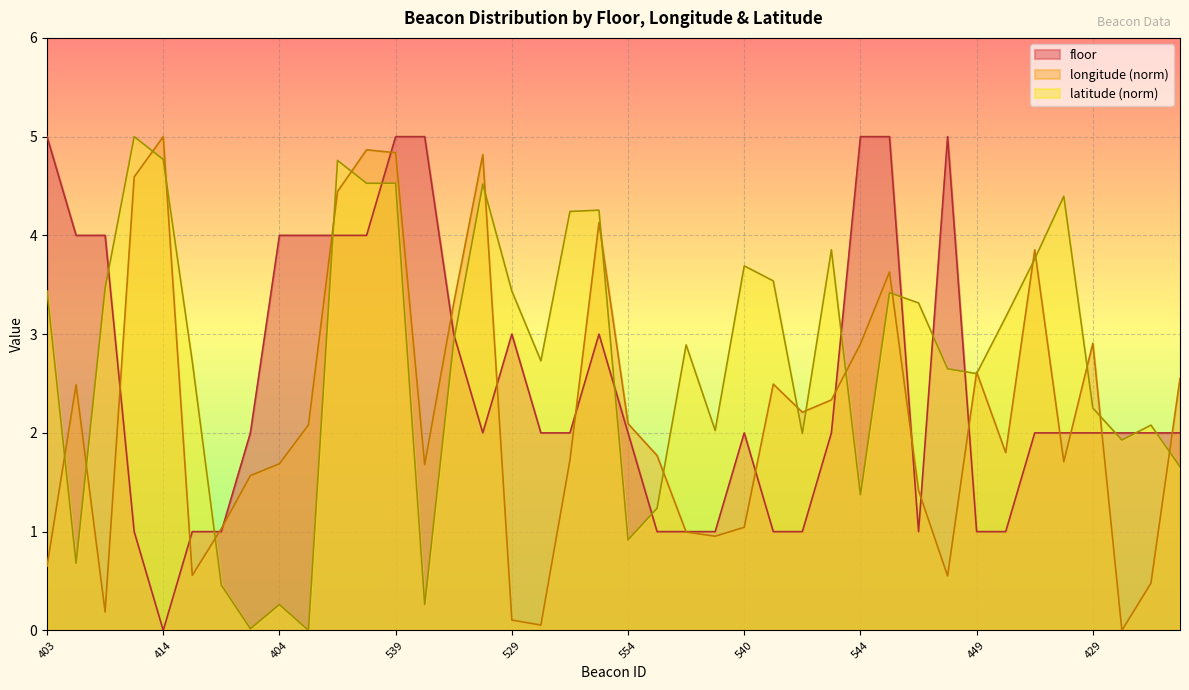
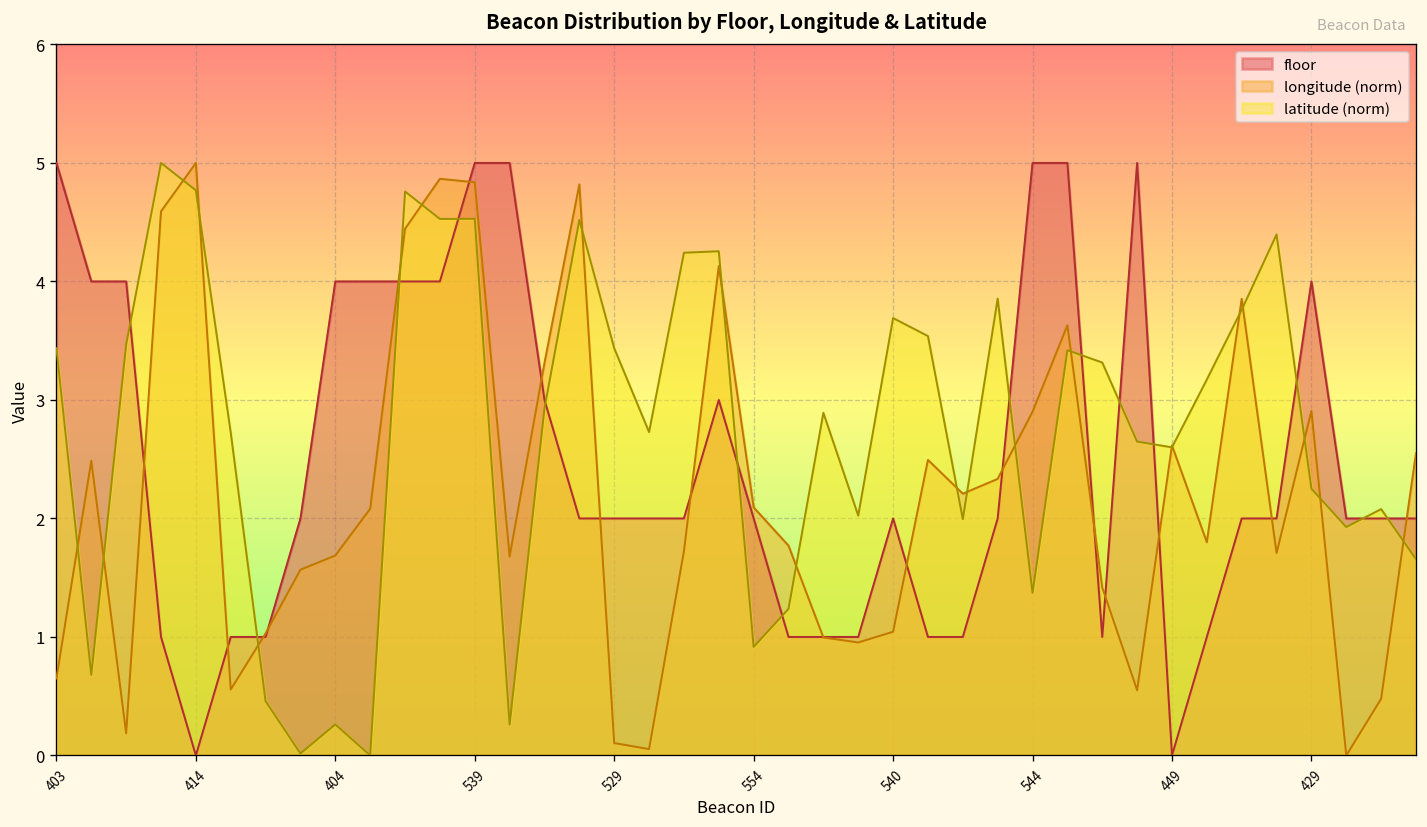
floor, 529: 3 -> 2
floor, 449: 1 -> 0
floor, 429: 2 -> 4
